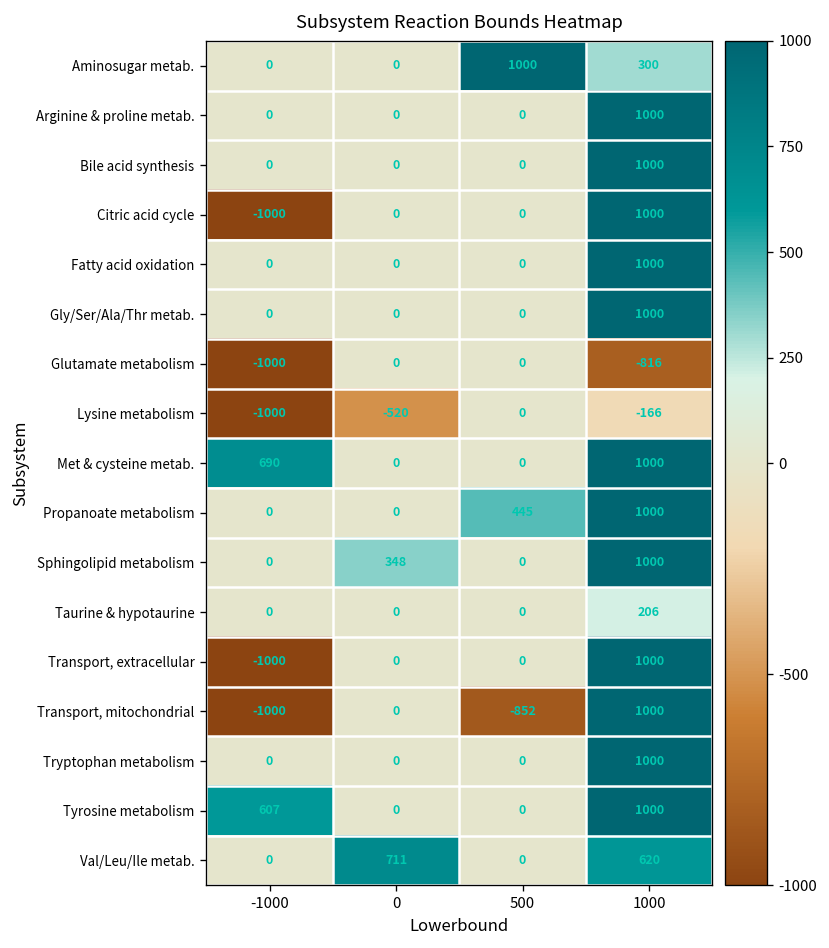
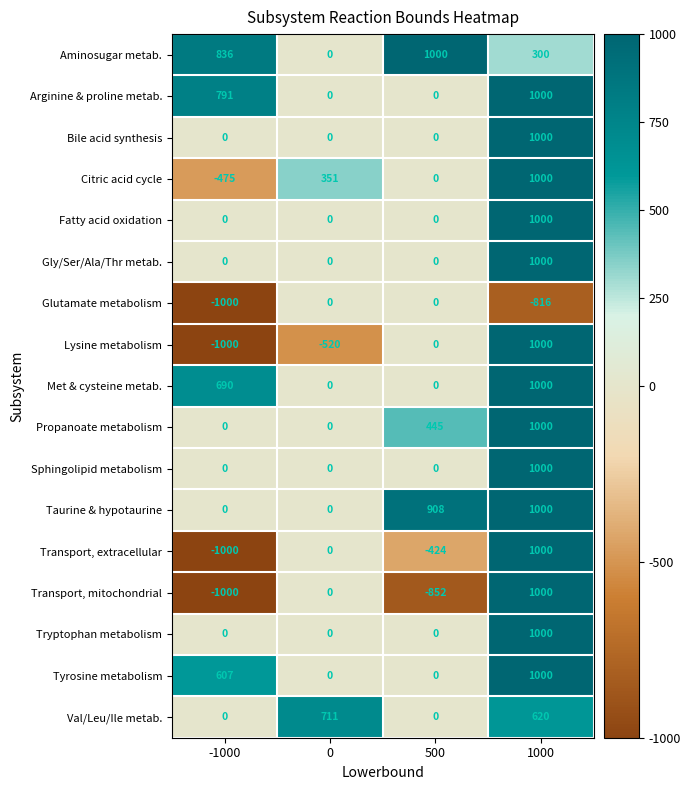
Aminosugar metab., -1000: 0 -> 836
Arginine & proline metab., -1000: 0 -> 791
Citric acid cycle, -1000: -1000 -> -475
Citric acid cycle, 0: 0 -> 351
Lysine metabolism, 1000: -166 -> 1000
Sphingolipid metabolism, 0: 348 -> 0
Taurine & hypotaurine, 500: 0 -> 908
Taurine & hypotaurine, 1000: 206 -> 1000
Transport, extracellular, 500: 0 -> -424
